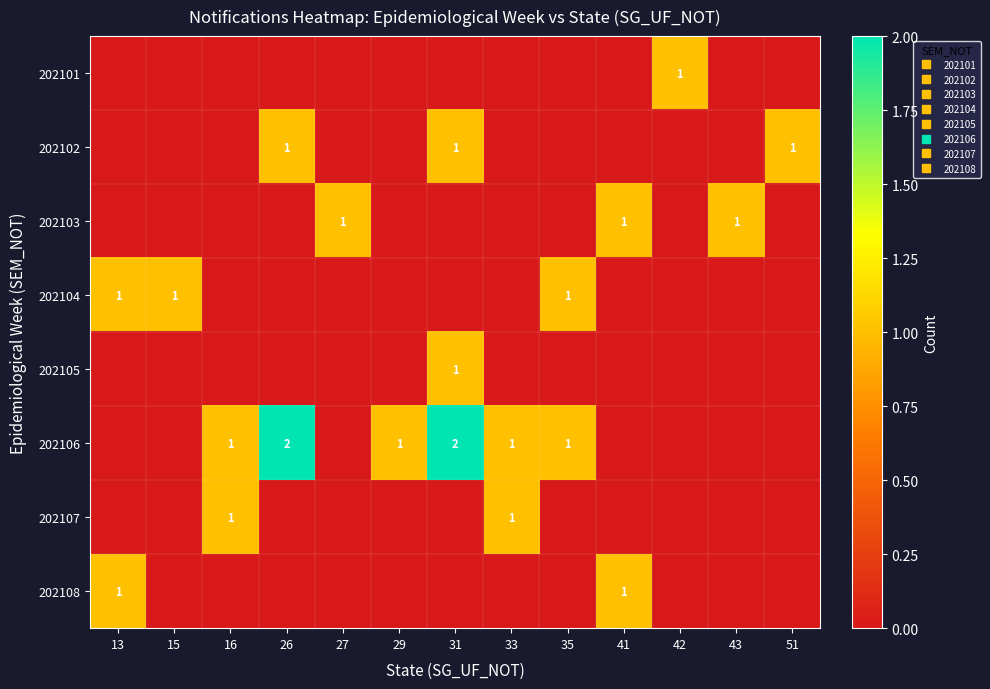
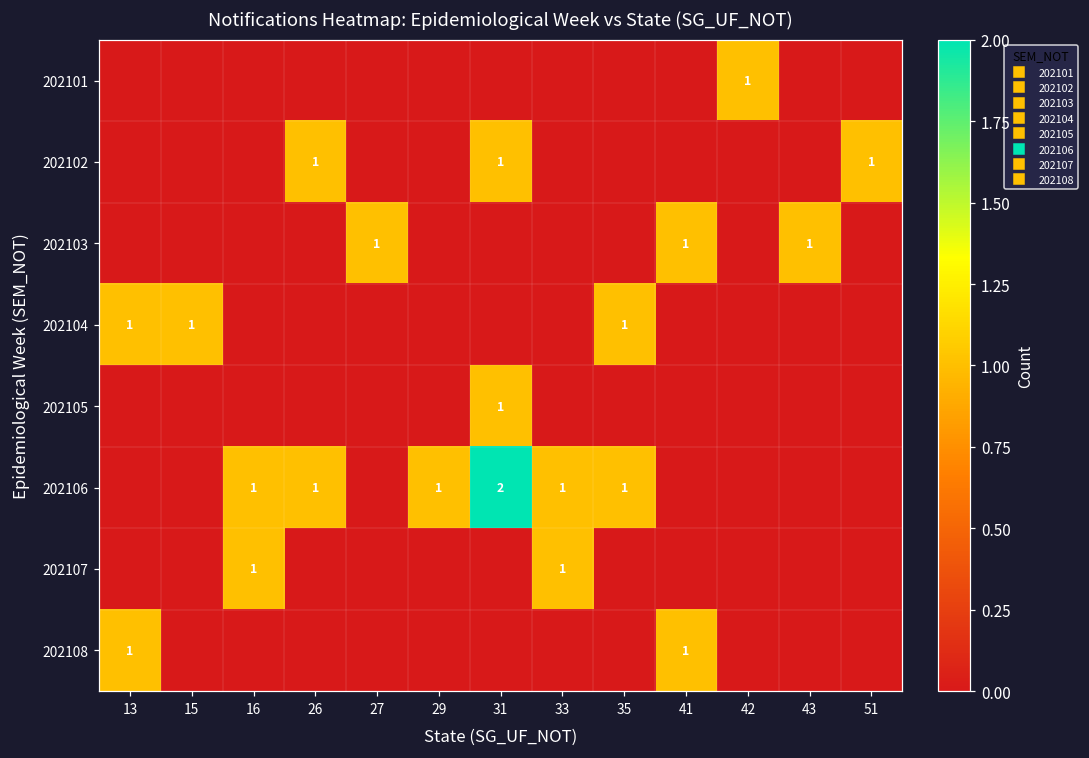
202106, 26: 2 -> 1
